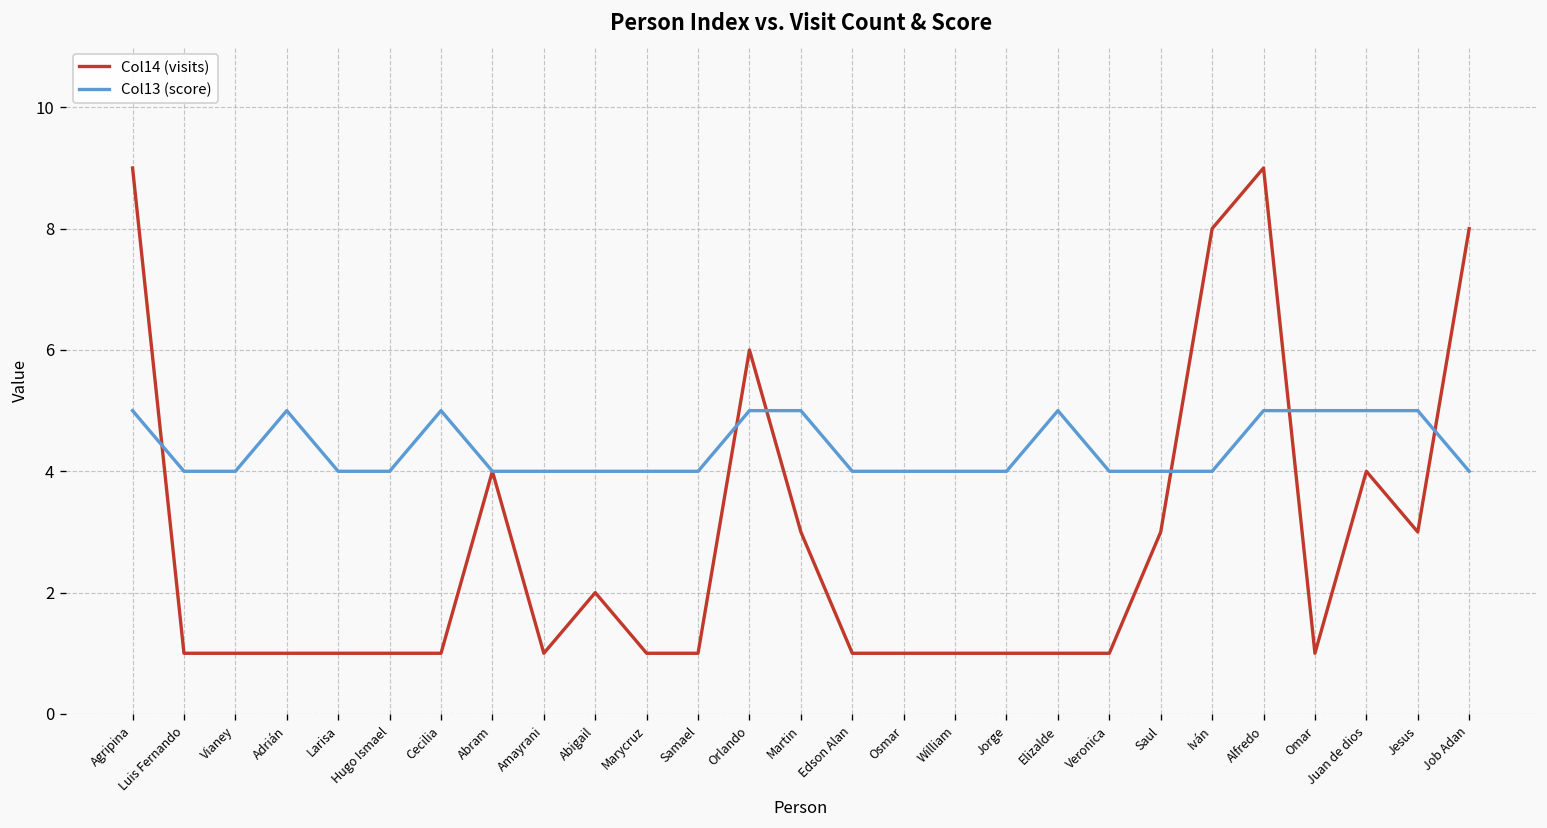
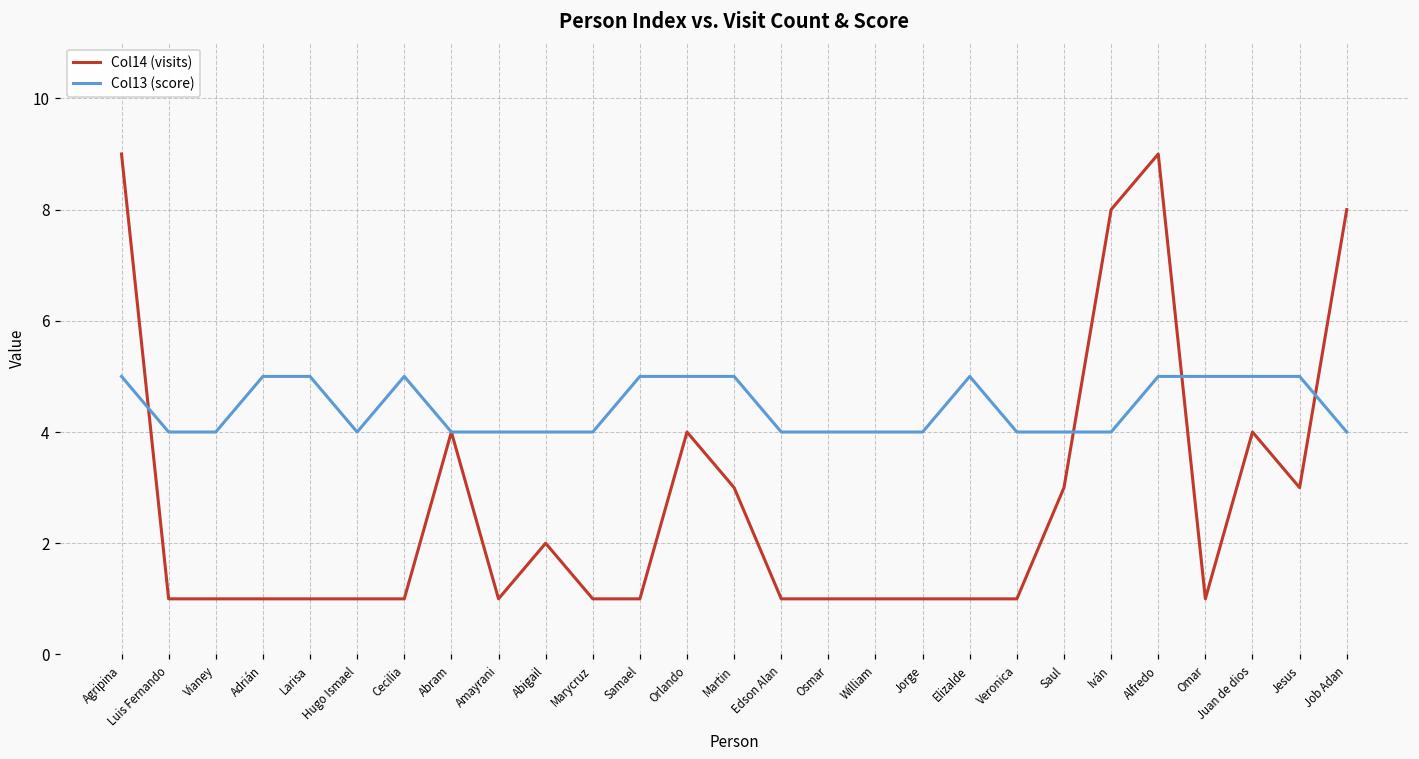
Col13 (score), Larisa: 4 -> 5
Col13 (score), Samael: 4 -> 5
Col14 (visits), Orlando: 6 -> 4
